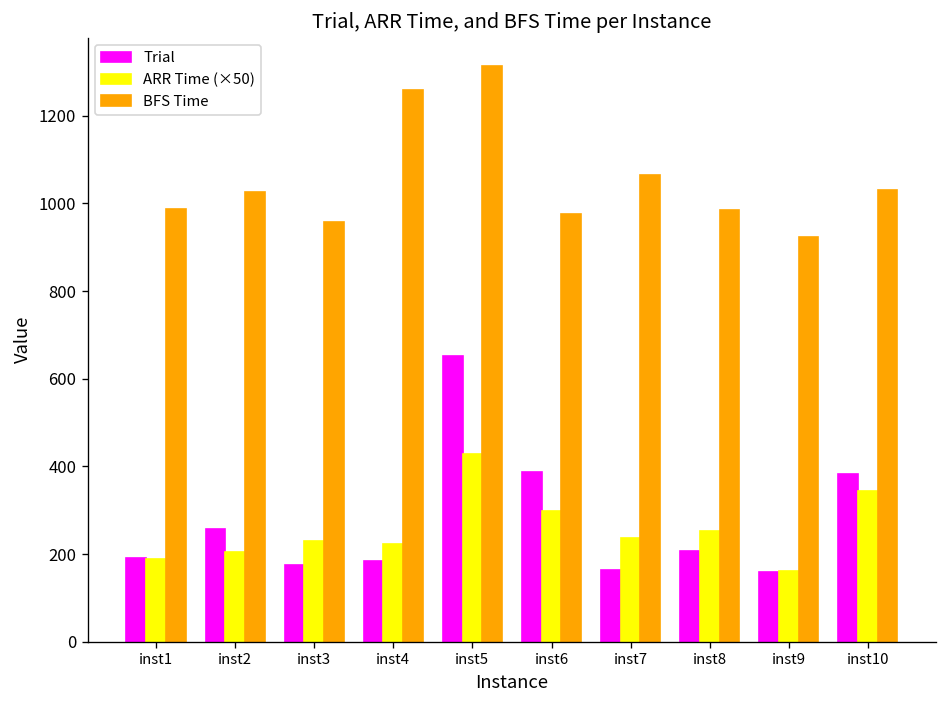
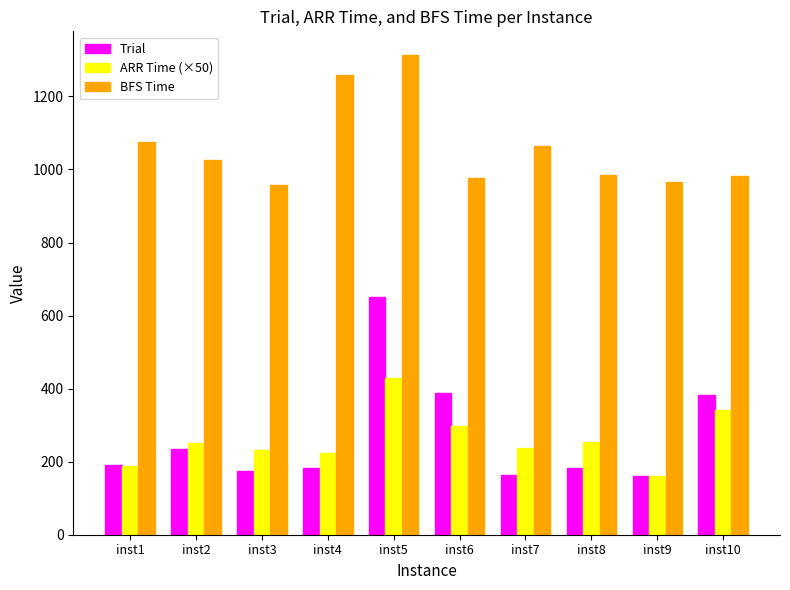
BFS Time, inst1: 990 -> 1080
Trial, inst2: 260 -> 230
ARR Time (×50), inst2: 200 -> 250
Trial, inst8: 210 -> 180
BFS Time, inst9: 920 -> 970
BFS Time, inst10: 1030 -> 980
